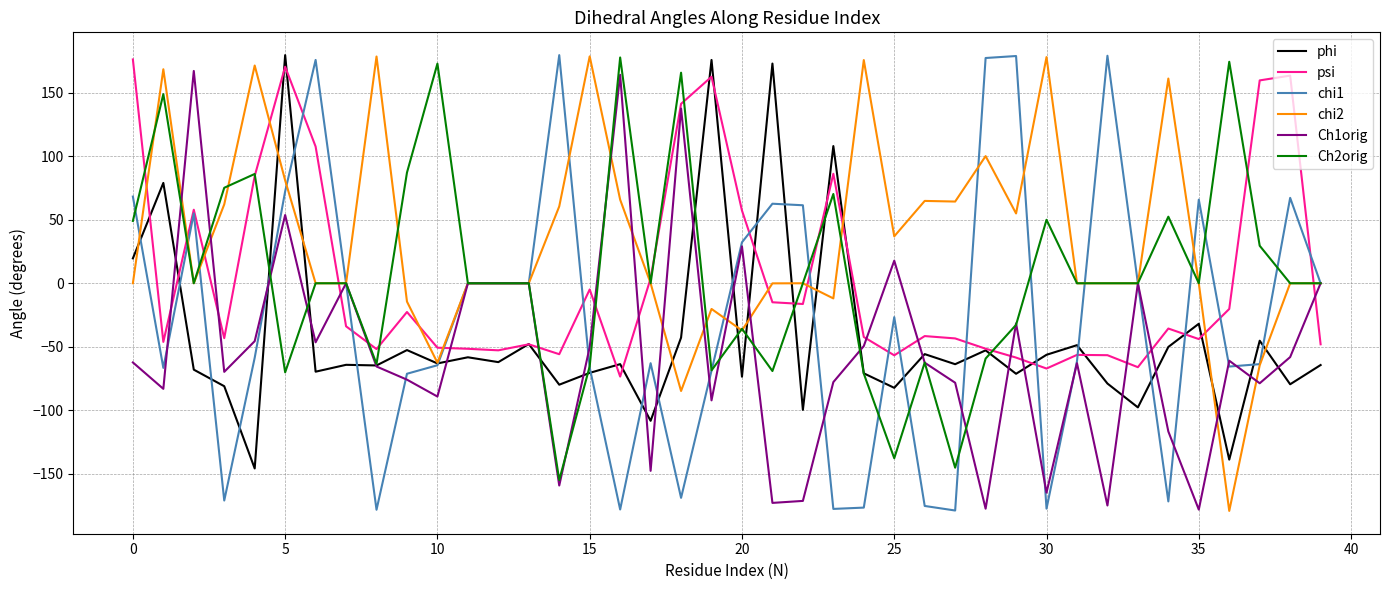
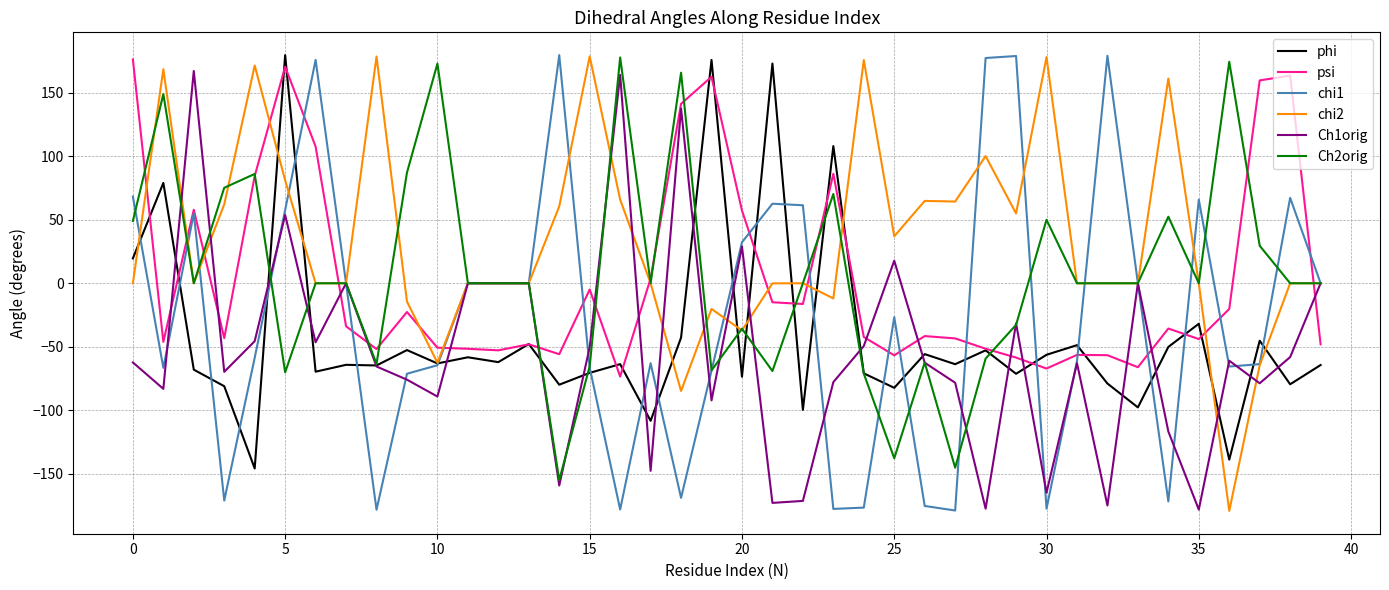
chi1, 5: 72 -> 58
